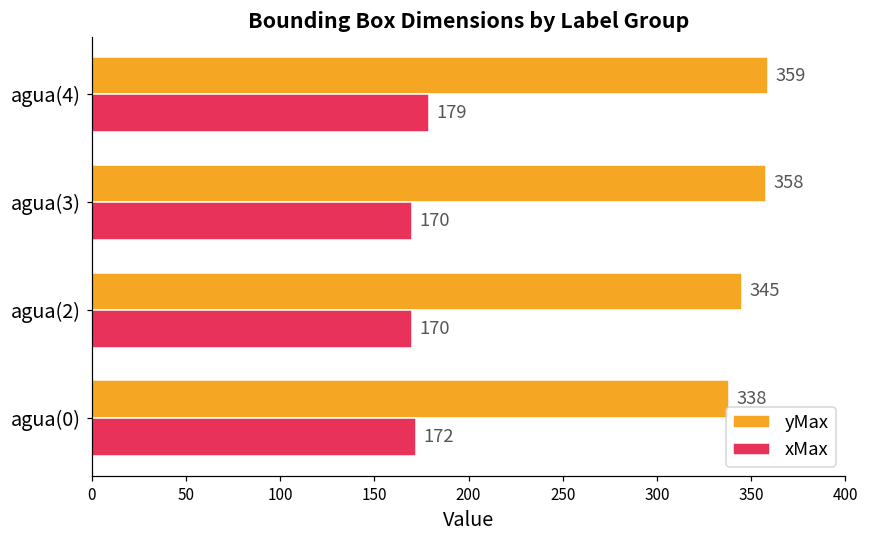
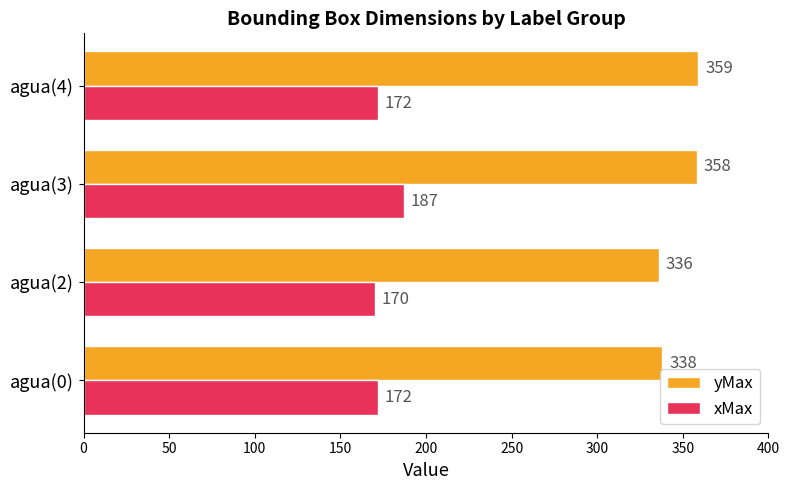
xMax, agua(4): 179 -> 172
xMax, agua(3): 170 -> 187
yMax, agua(2): 345 -> 336
